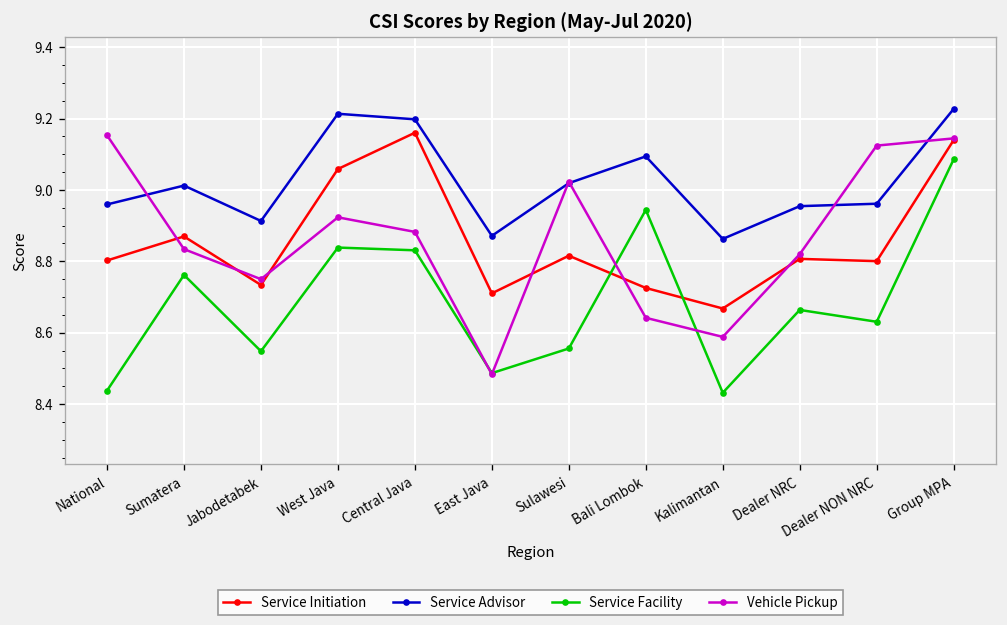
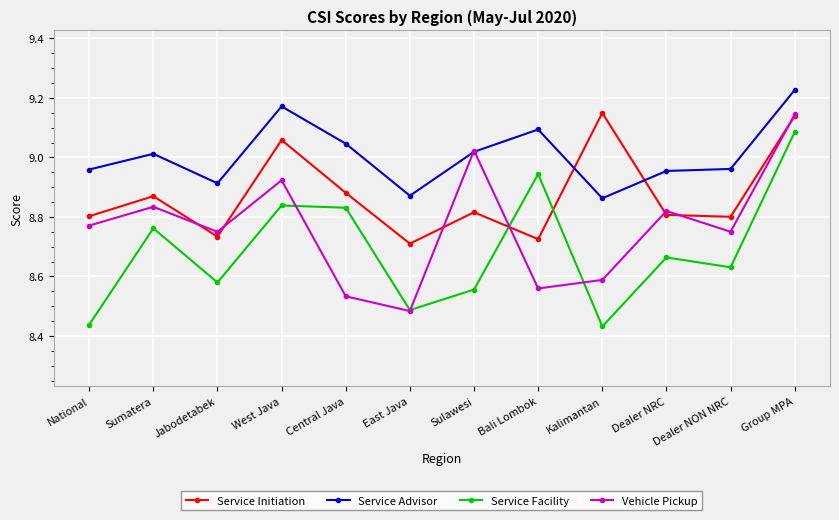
Vehicle Pickup, National: 9.15 -> 8.77
Service Facility, Jabodetabek: 8.55 -> 8.58
Service Advisor, West Java: 9.21 -> 9.17
Service Initiation, Central Java: 9.16 -> 8.88
Service Advisor, Central Java: 9.20 -> 9.05
Vehicle Pickup, Central Java: 8.88 -> 8.53
Vehicle Pickup, Bali Lombok: 8.64 -> 8.56
Service Initiation, Kalimantan: 8.67 -> 9.15
Vehicle Pickup, Dealer NON NRC: 9.12 -> 8.75
